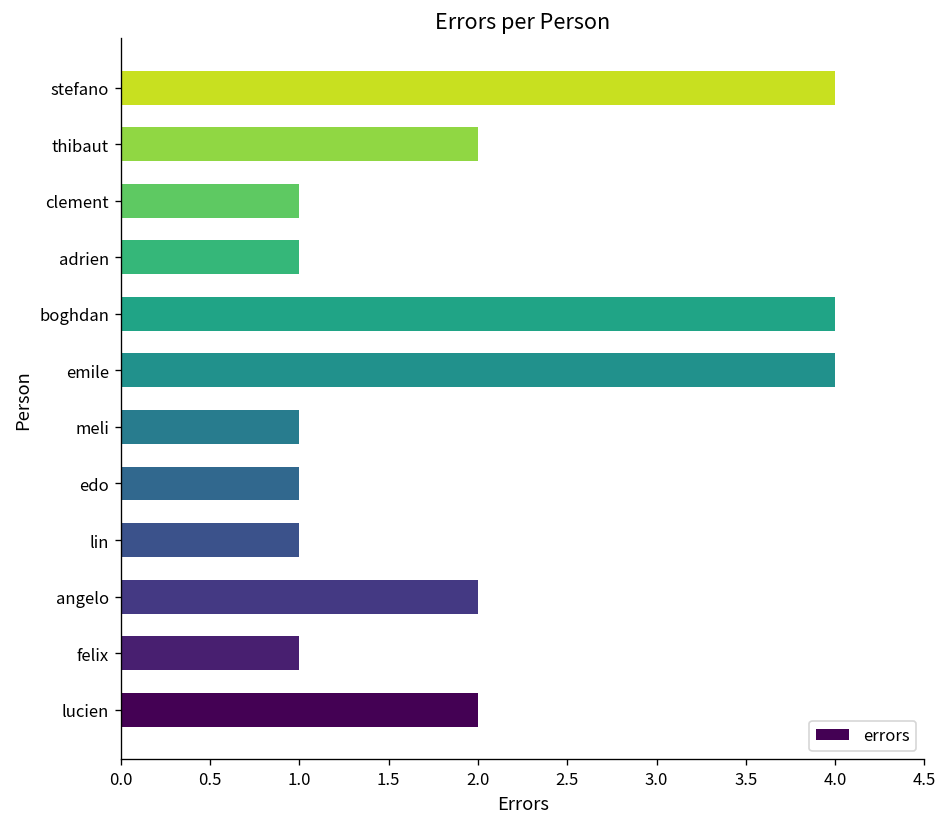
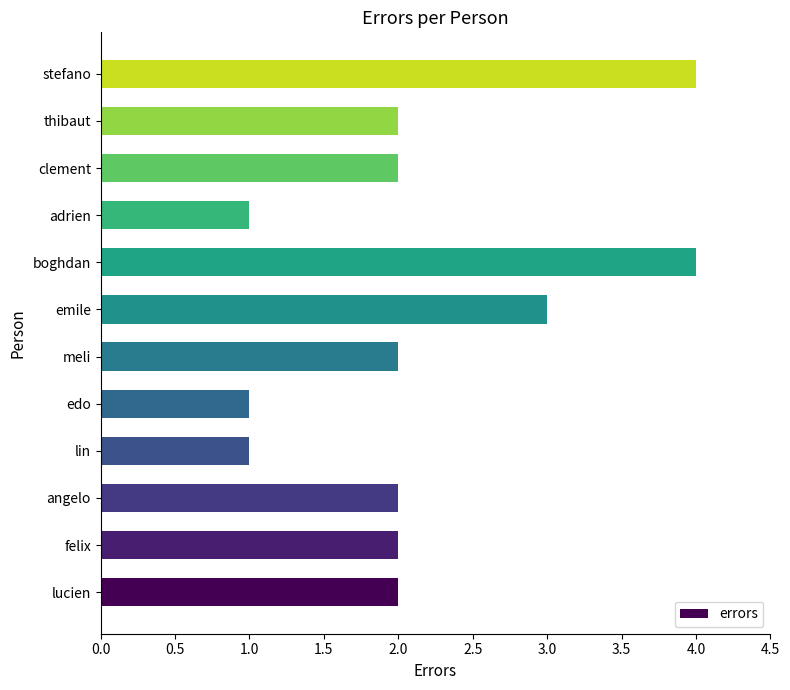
clement: 1 -> 2
emile: 4 -> 3
meli: 1 -> 2
felix: 1 -> 2
